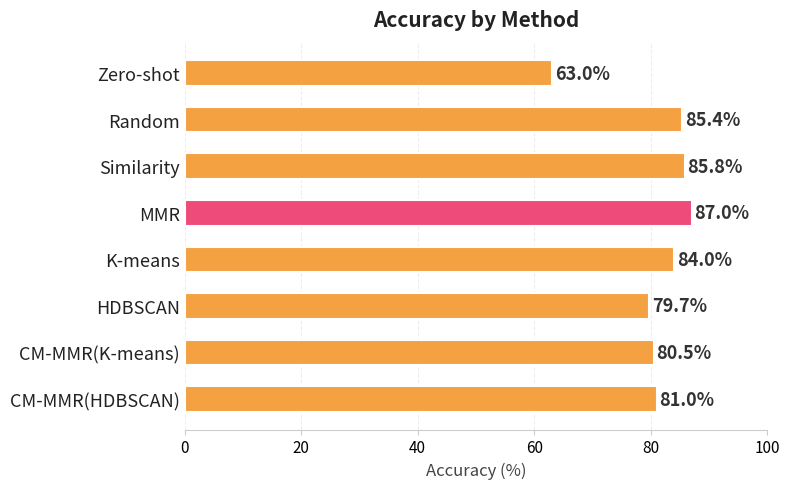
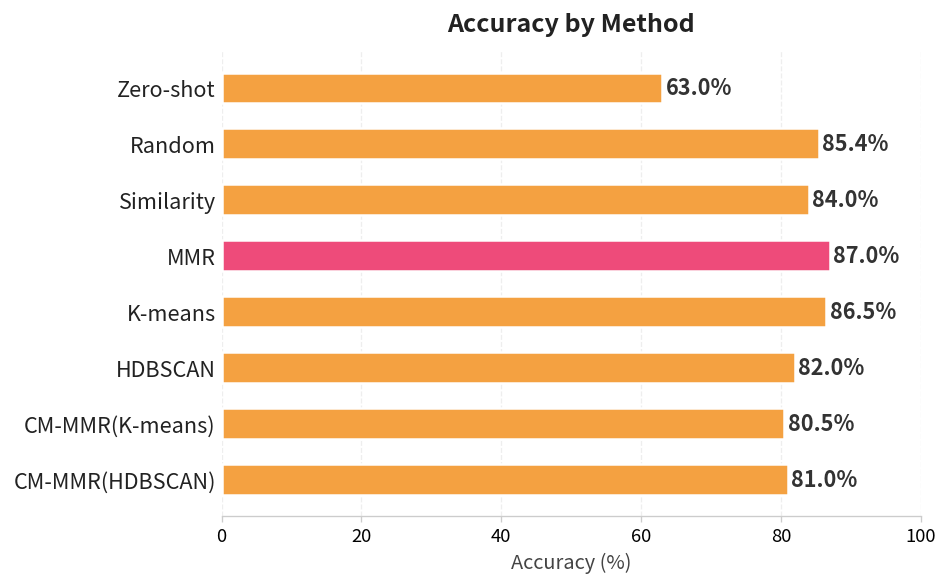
Similarity: 85.8% -> 84.0%
K-means: 84.0% -> 86.5%
HDBSCAN: 79.7% -> 82.0%
